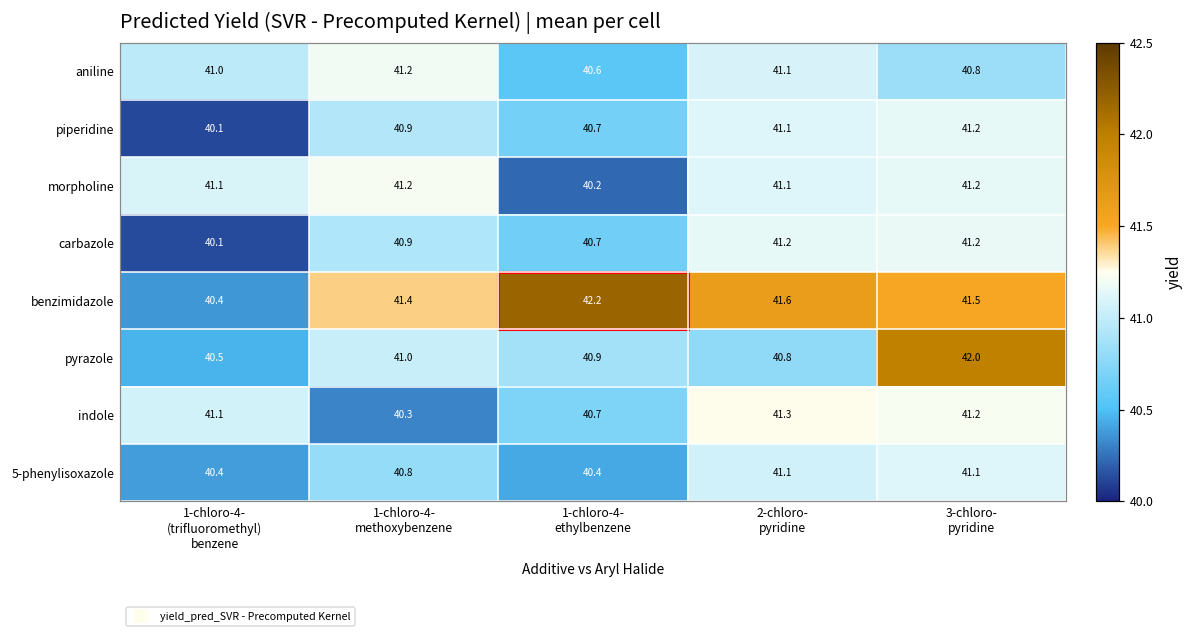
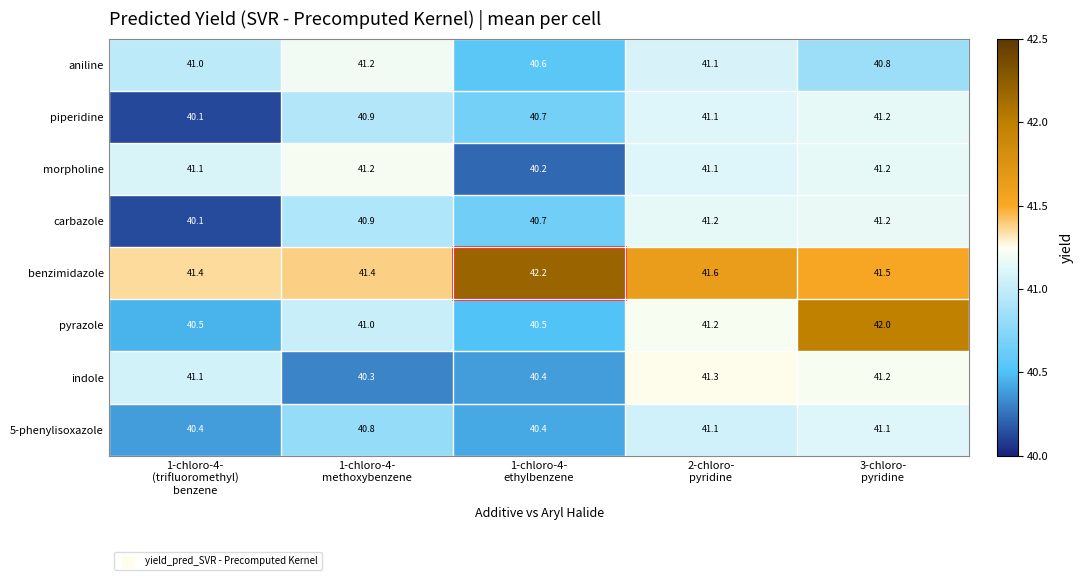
benzimidazole, 1-chloro-4- (trifluoromethyl) benzene: 40.4 -> 41.4
pyrazole, 1-chloro-4- ethylbenzene: 40.9 -> 40.5
pyrazole, 2-chloro- pyridine: 40.8 -> 41.2
indole, 1-chloro-4- ethylbenzene: 40.7 -> 40.4
